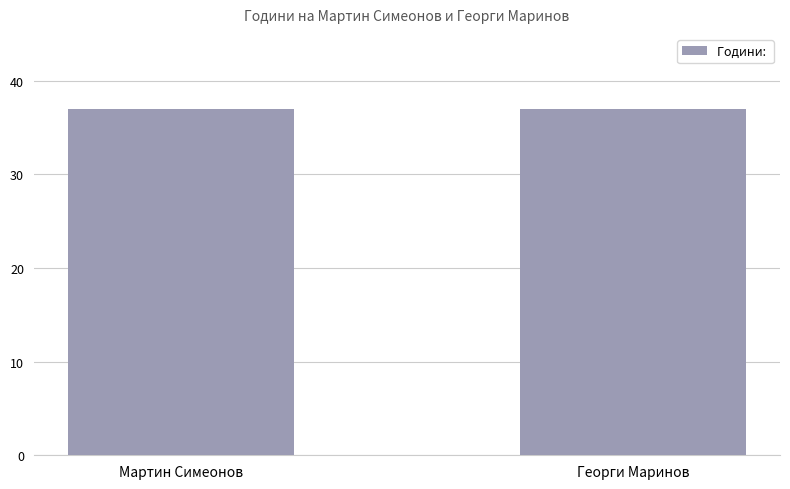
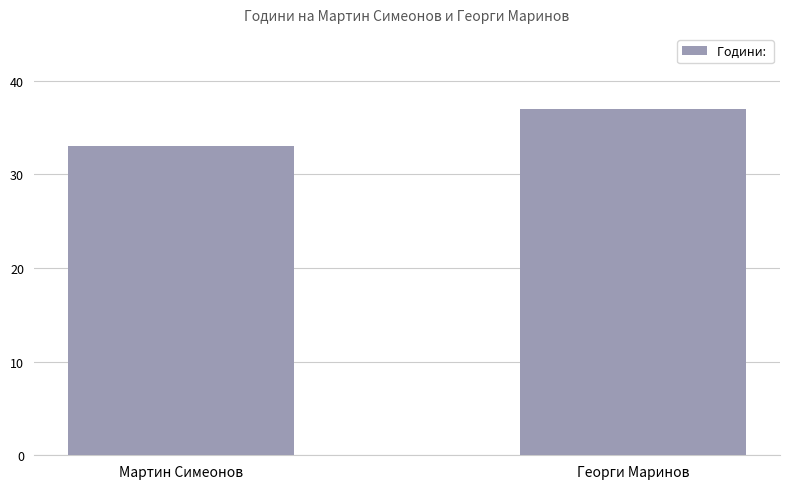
Мартин Симеонов: 37 -> 33
